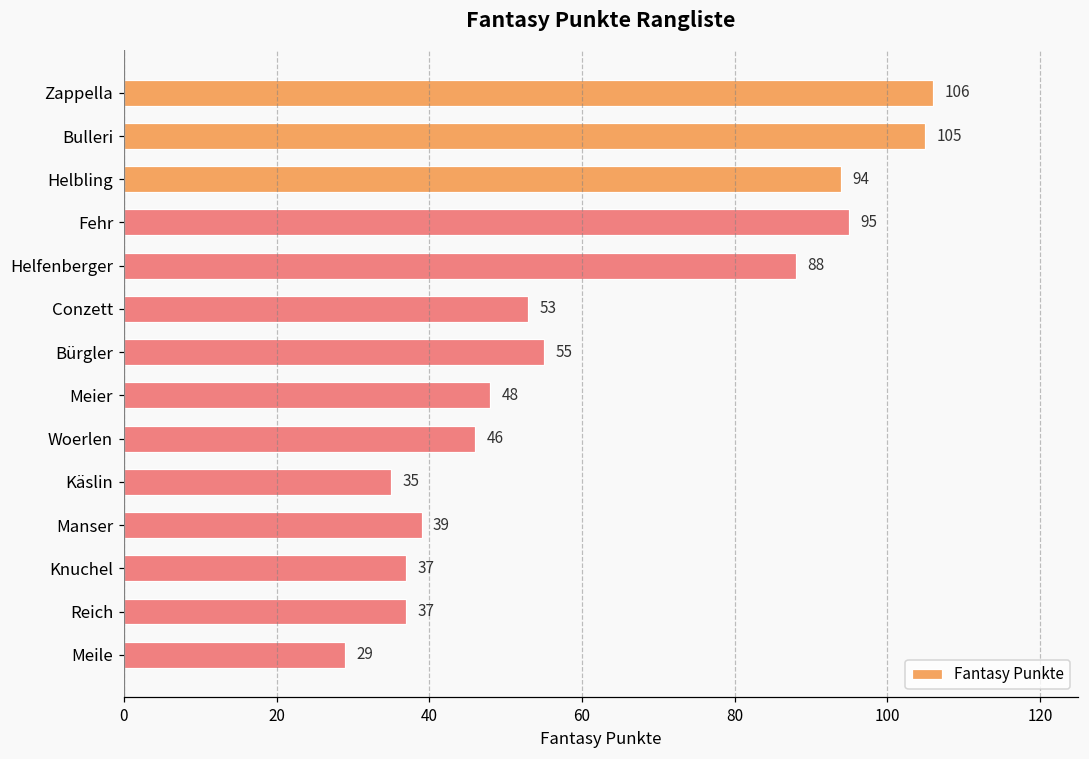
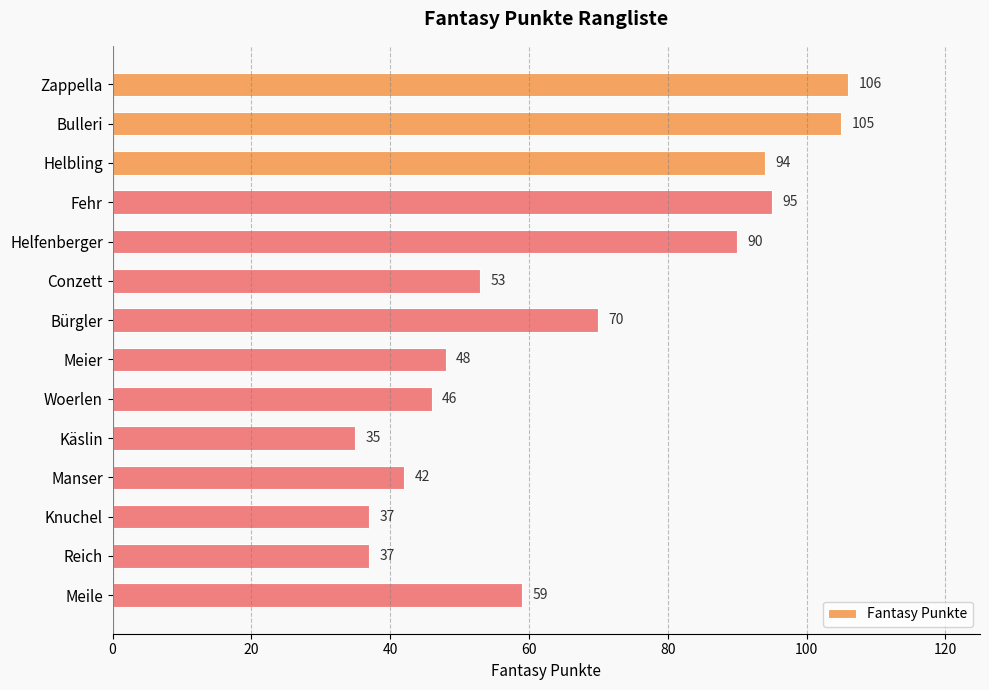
Helfenberger: 88 -> 90
Bürgler: 55 -> 70
Manser: 39 -> 42
Meile: 29 -> 59
